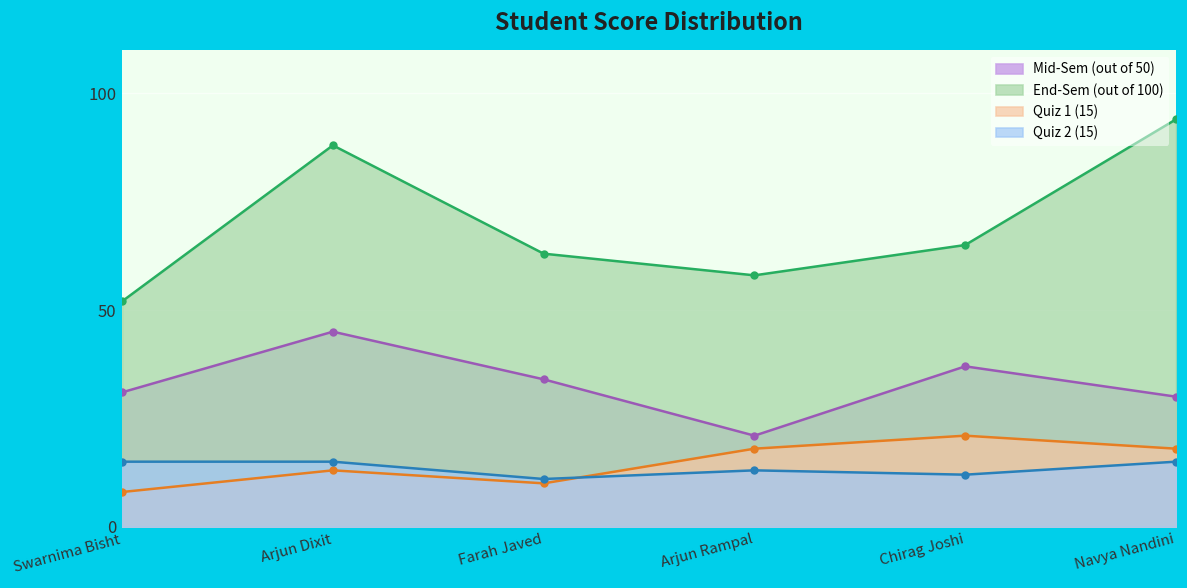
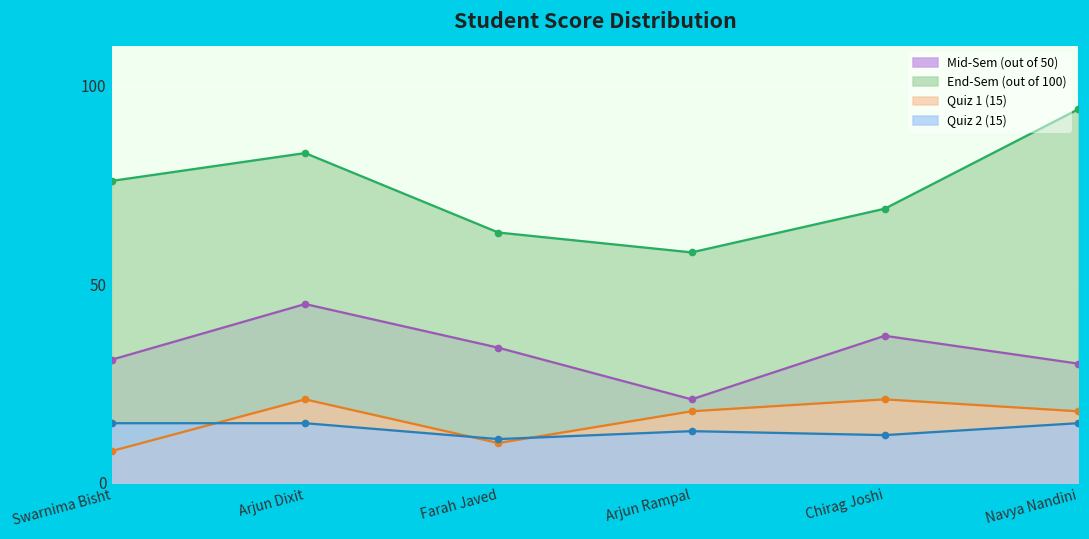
End-Sem (out of 100), Swarnima Bisht: 52 -> 76
End-Sem (out of 100), Arjun Dixit: 88 -> 83
Quiz 1 (15), Arjun Dixit: 13 -> 21
End-Sem (out of 100), Chirag Joshi: 65 -> 69
